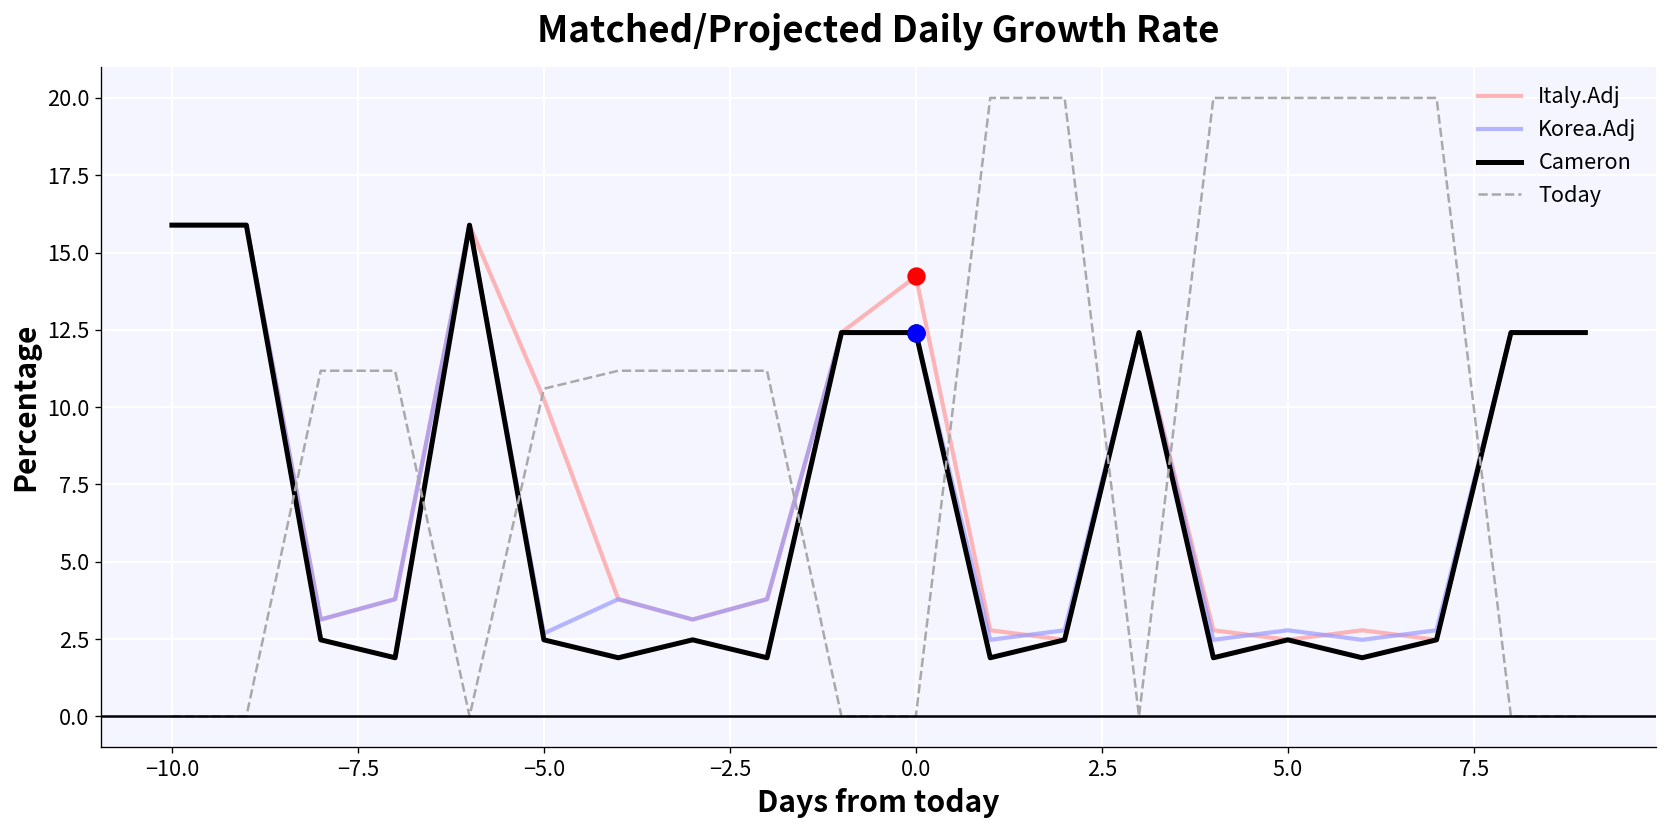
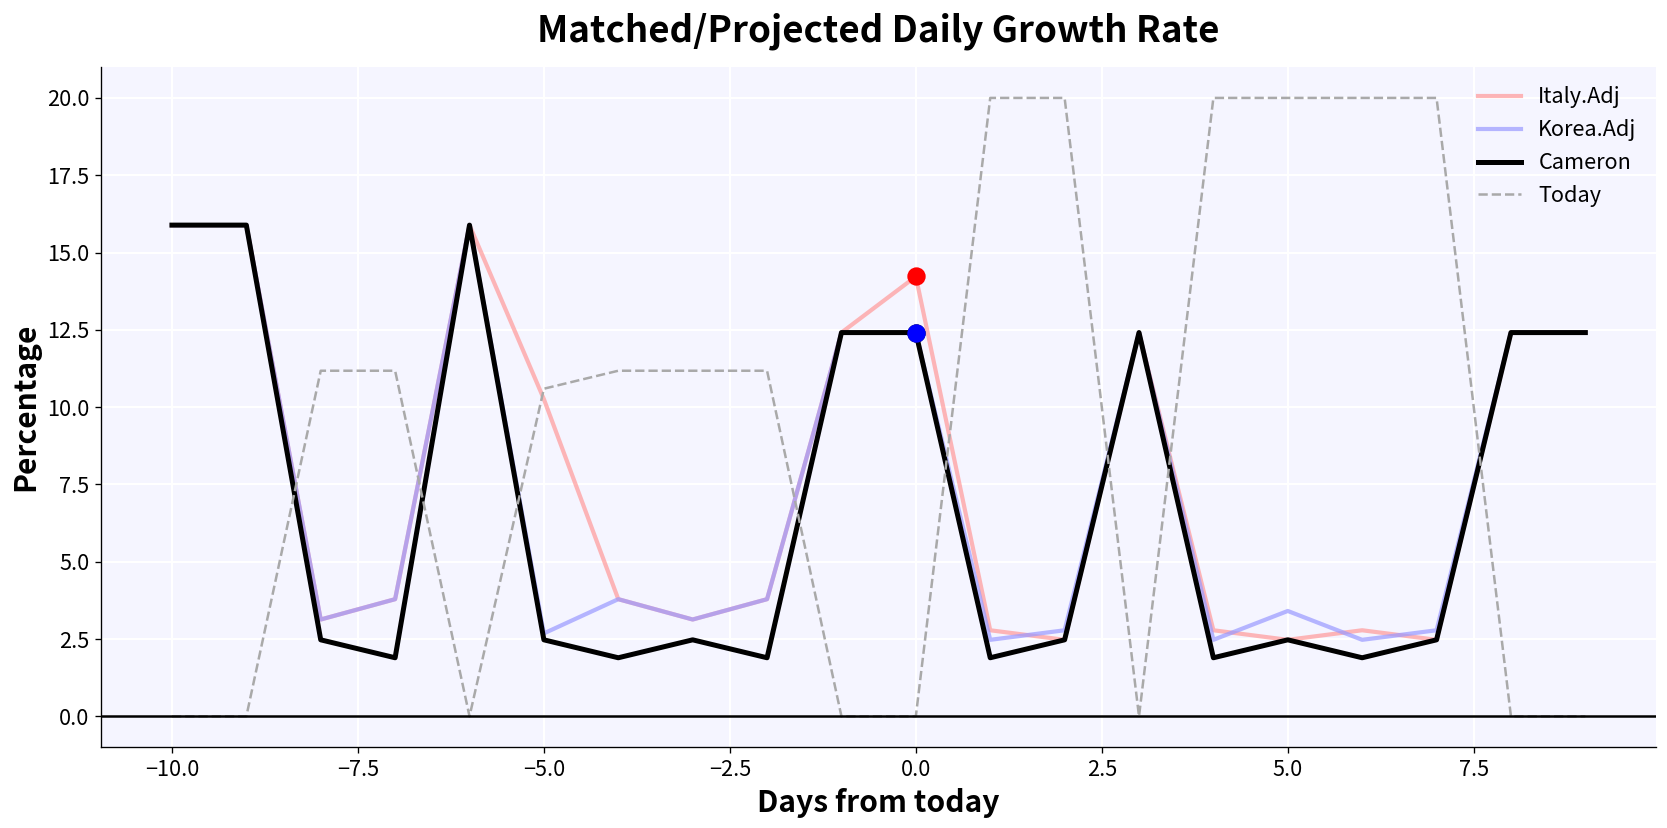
Korea.Adj, 5.0: 2.8 -> 3.4
